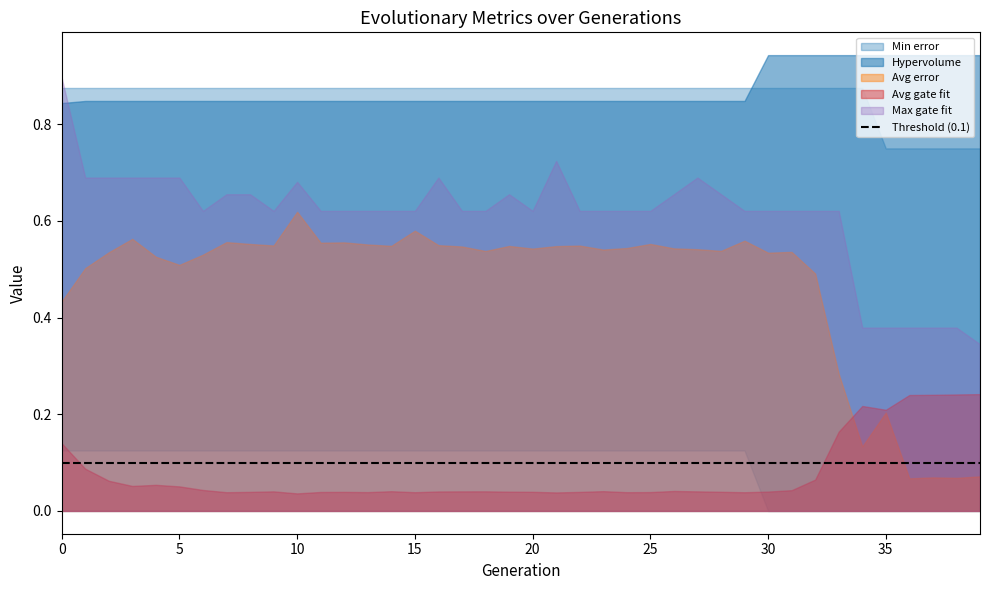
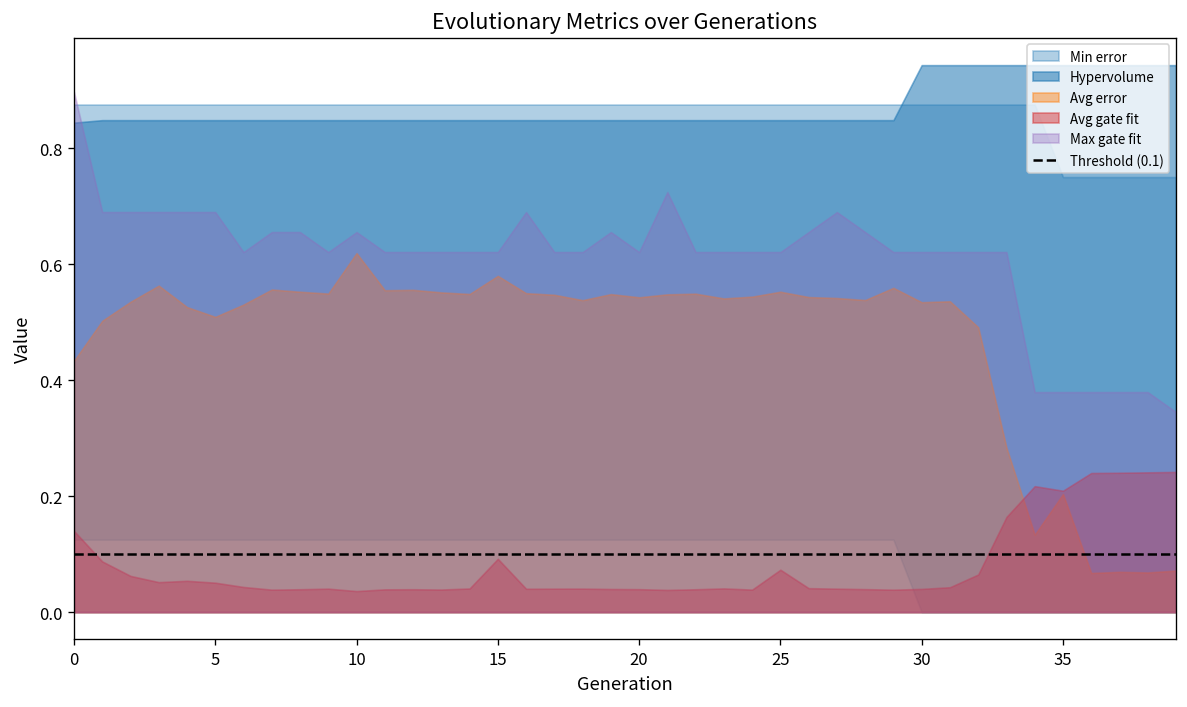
Max gate fit, 10: 0.68 -> 0.66
Avg gate fit, 15: 0.04 -> 0.09
Avg gate fit, 25: 0.04 -> 0.07
